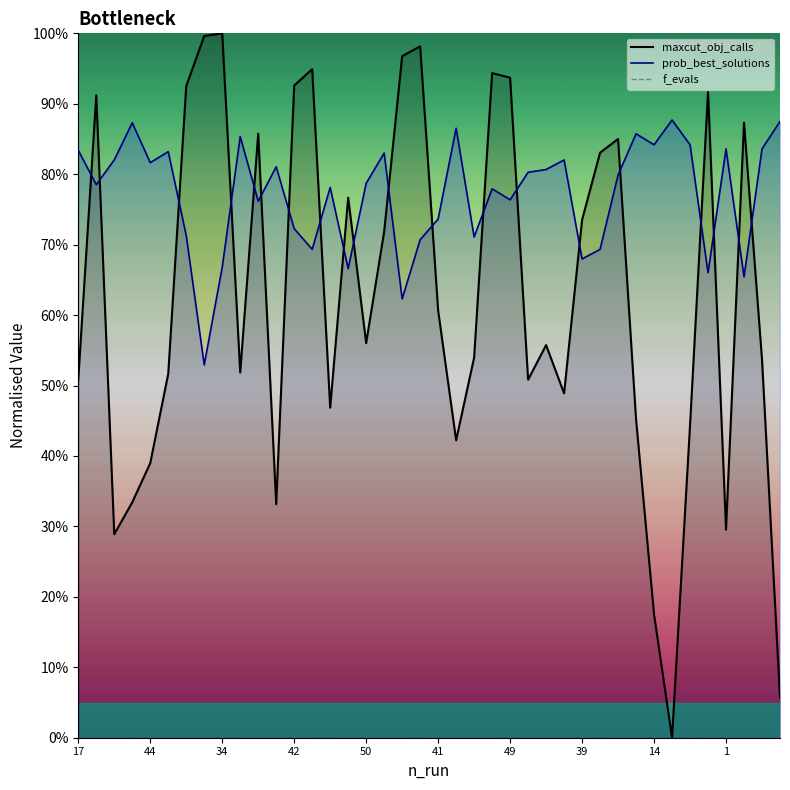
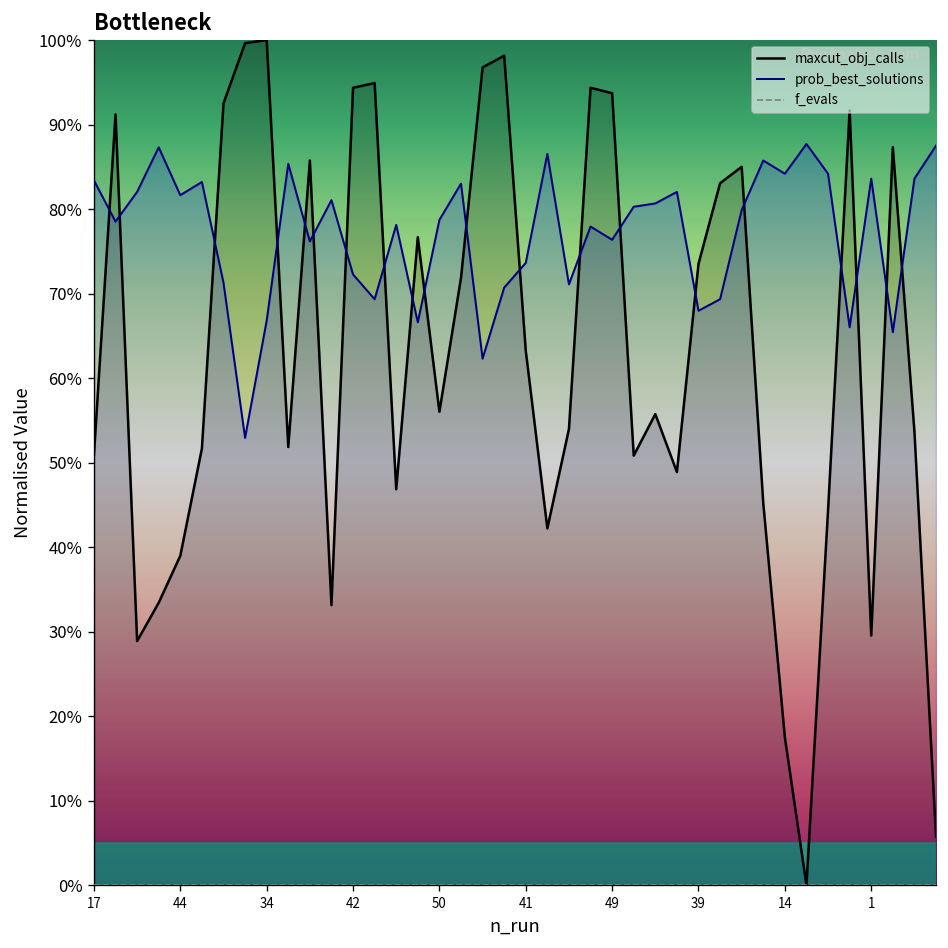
maxcut_obj_calls, 42: 93% -> 94%
maxcut_obj_calls, 41: 61% -> 63%
